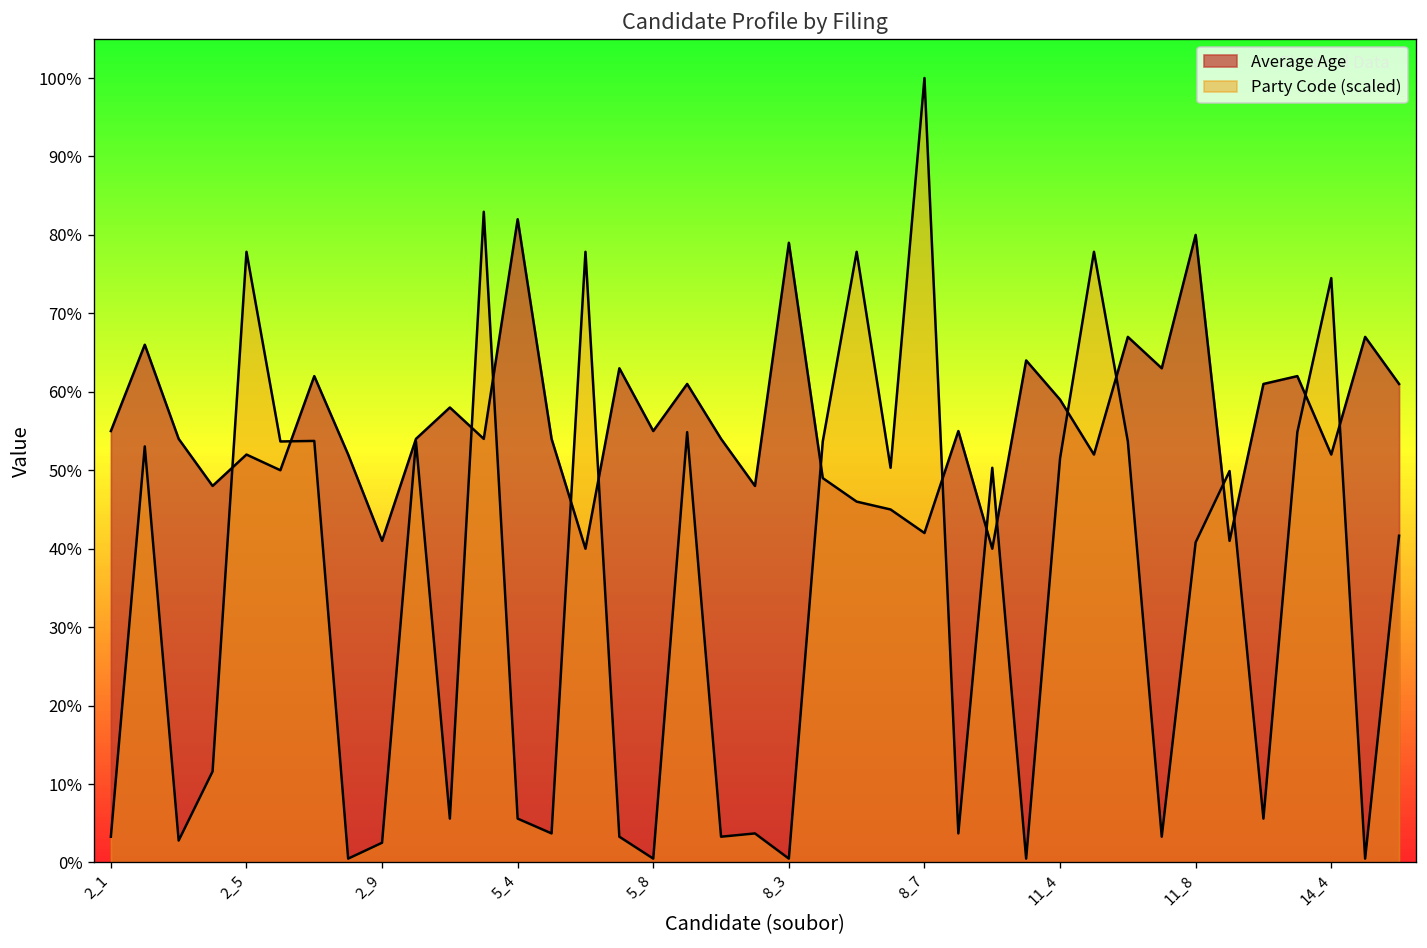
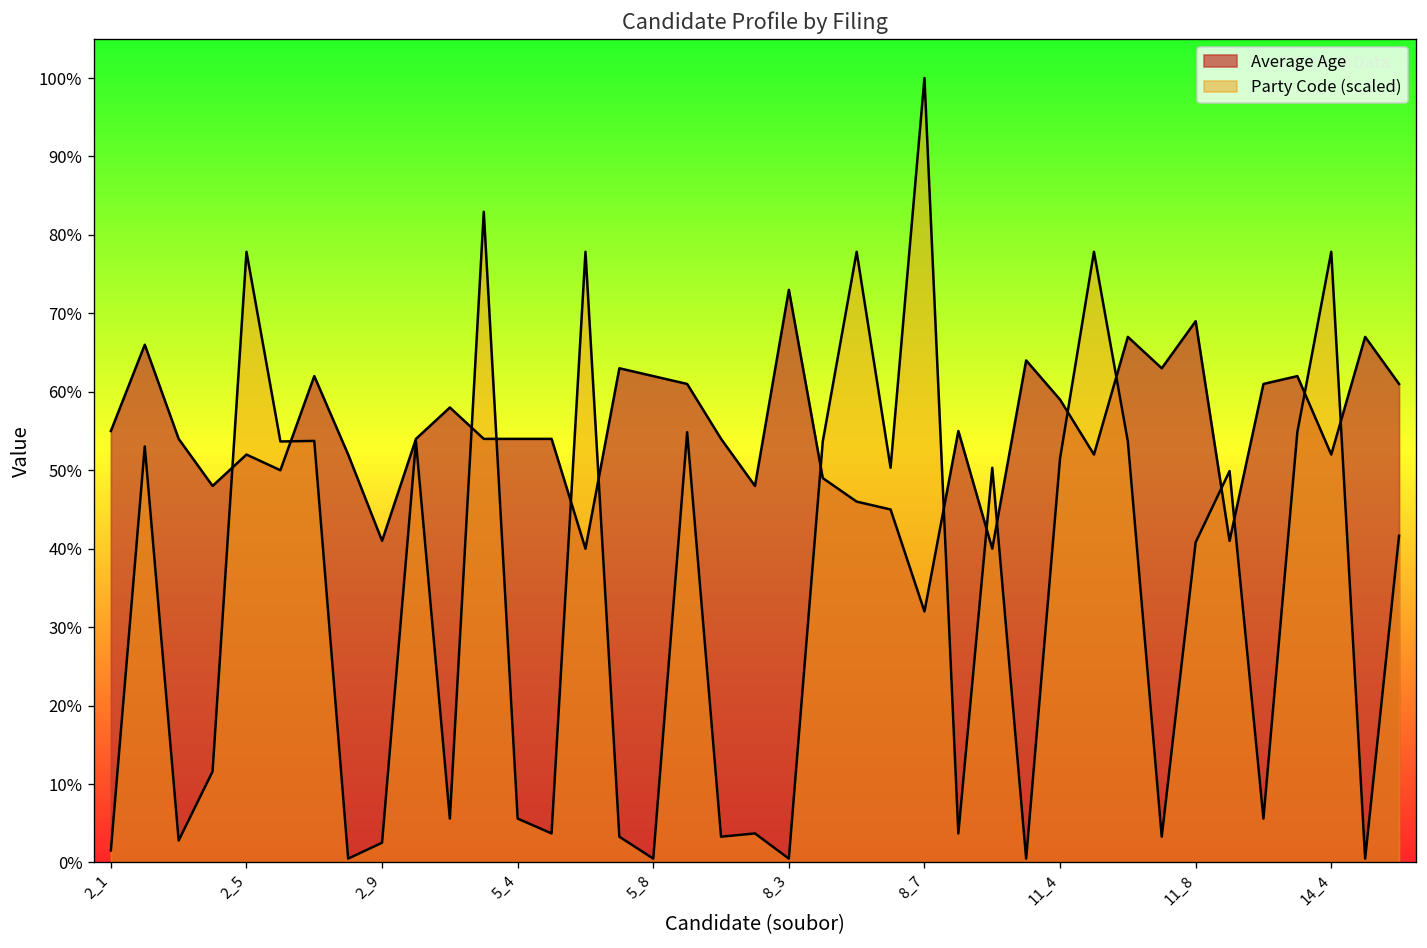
Party Code (scaled), 2_1: 3% -> 2%
Average Age, 5_4: 82% -> 54%
Average Age, 5_8: 55% -> 62%
Average Age, 8_3: 79% -> 73%
Average Age, 8_7: 42% -> 32%
Average Age, 11_8: 80% -> 69%
Party Code (scaled), 14_4: 74% -> 78%
